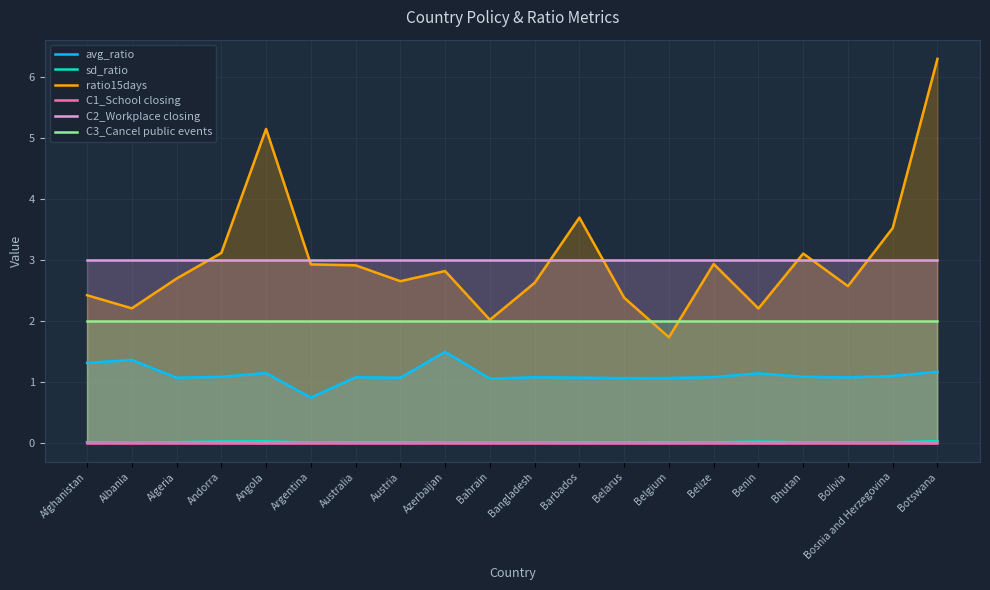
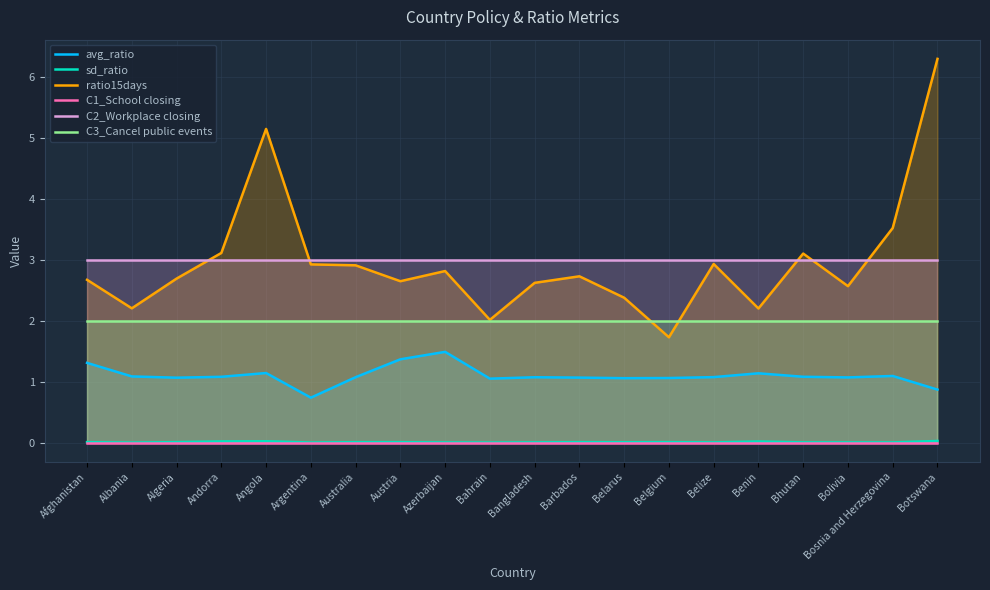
ratio15days, Afghanistan: 2.4 -> 2.7
avg_ratio, Albania: 1.4 -> 1.1
avg_ratio, Austria: 1.1 -> 1.4
ratio15days, Barbados: 3.7 -> 2.7
avg_ratio, Botswana: 1.2 -> 0.9
